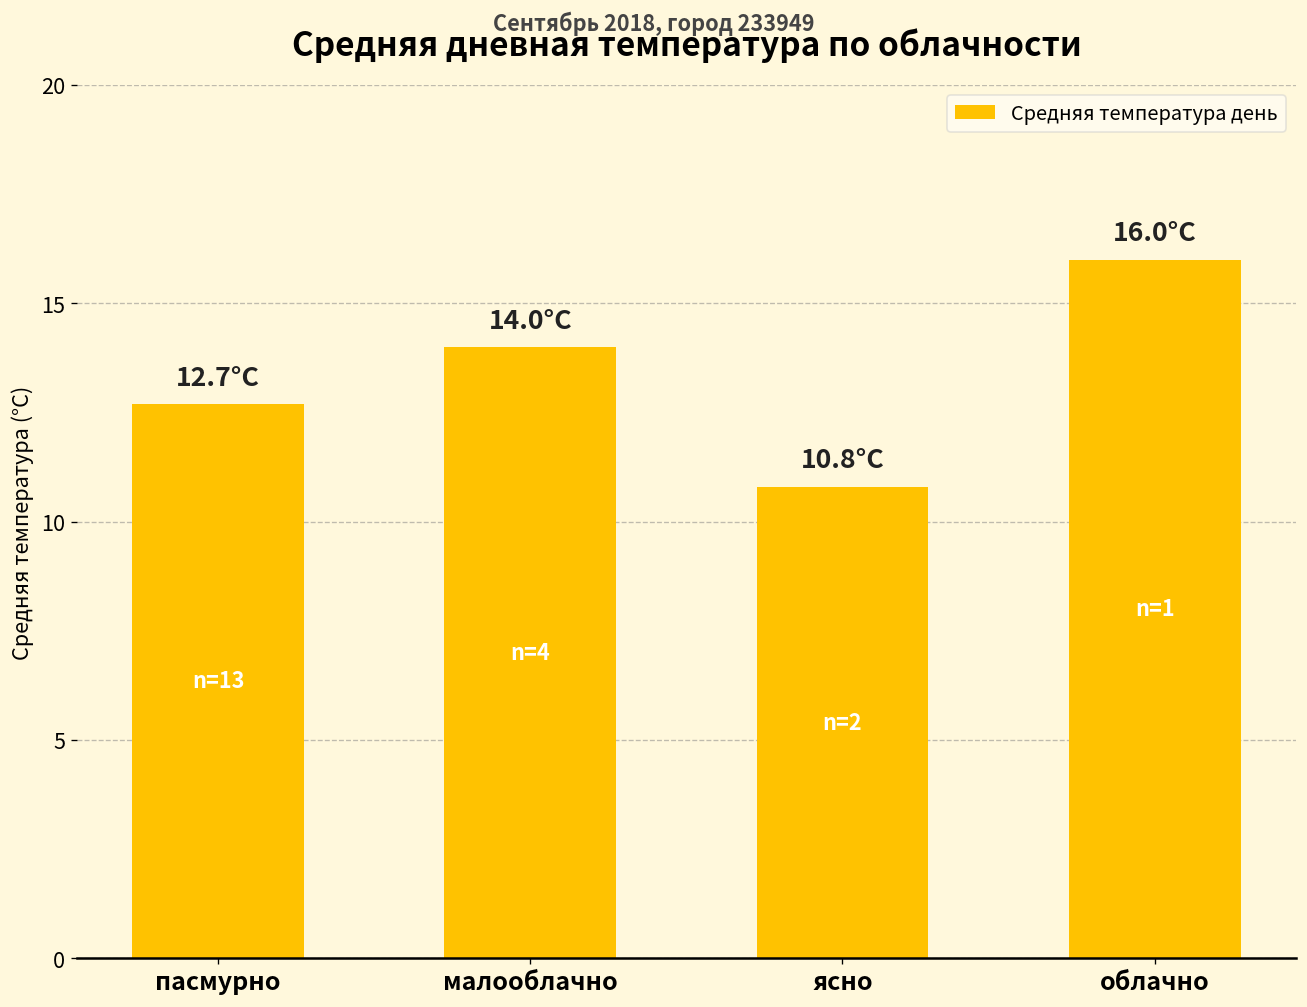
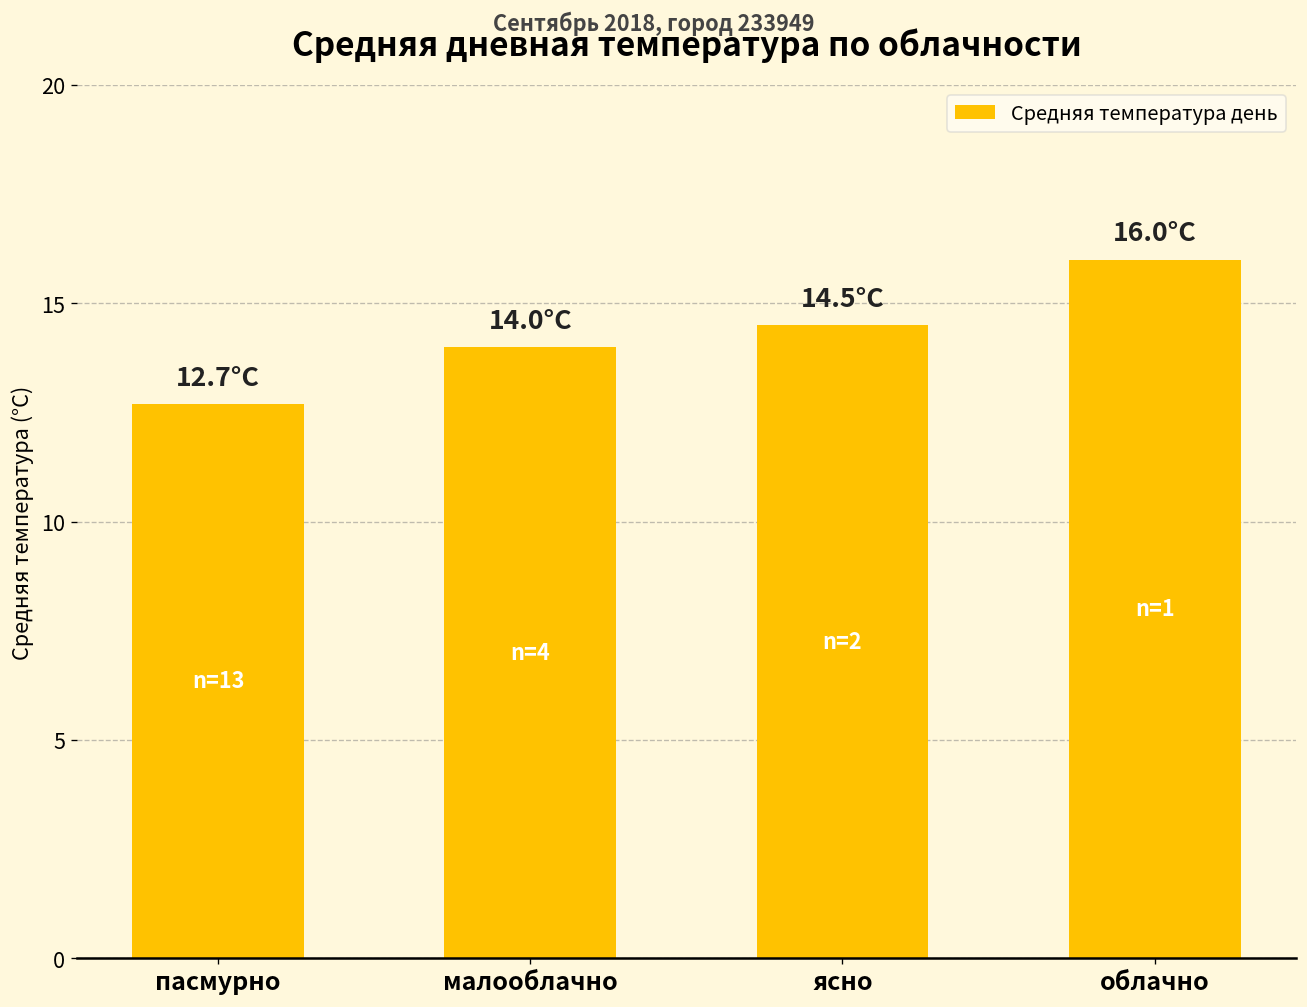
ясно: 10.8°C -> 14.5°C
